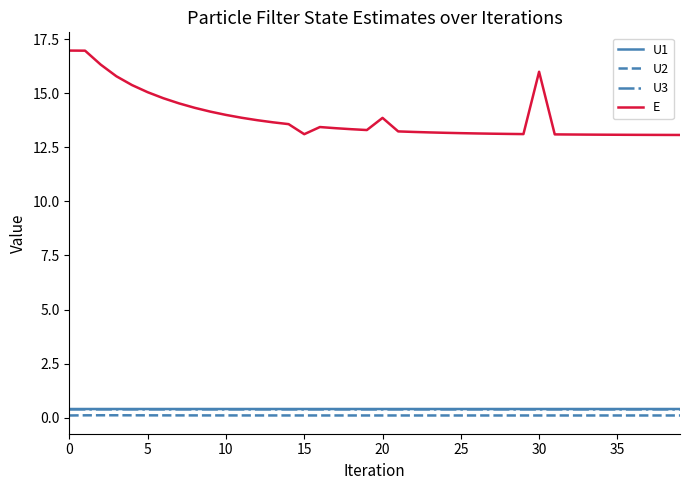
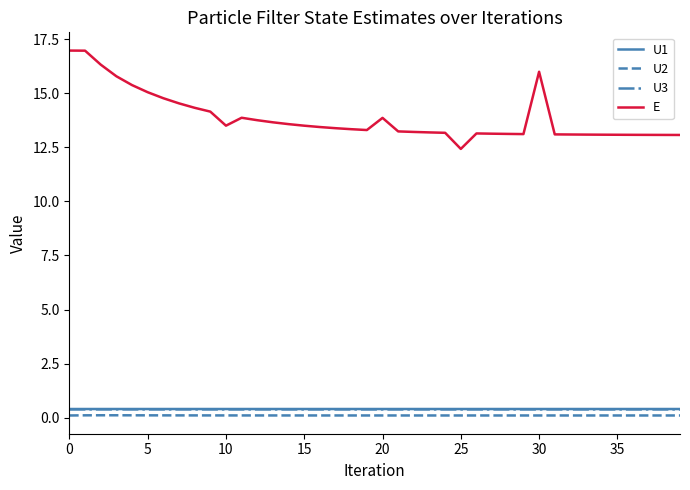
E, 10: 14.0 -> 13.5
E, 15: 13.1 -> 13.5
E, 25: 13.2 -> 12.4
